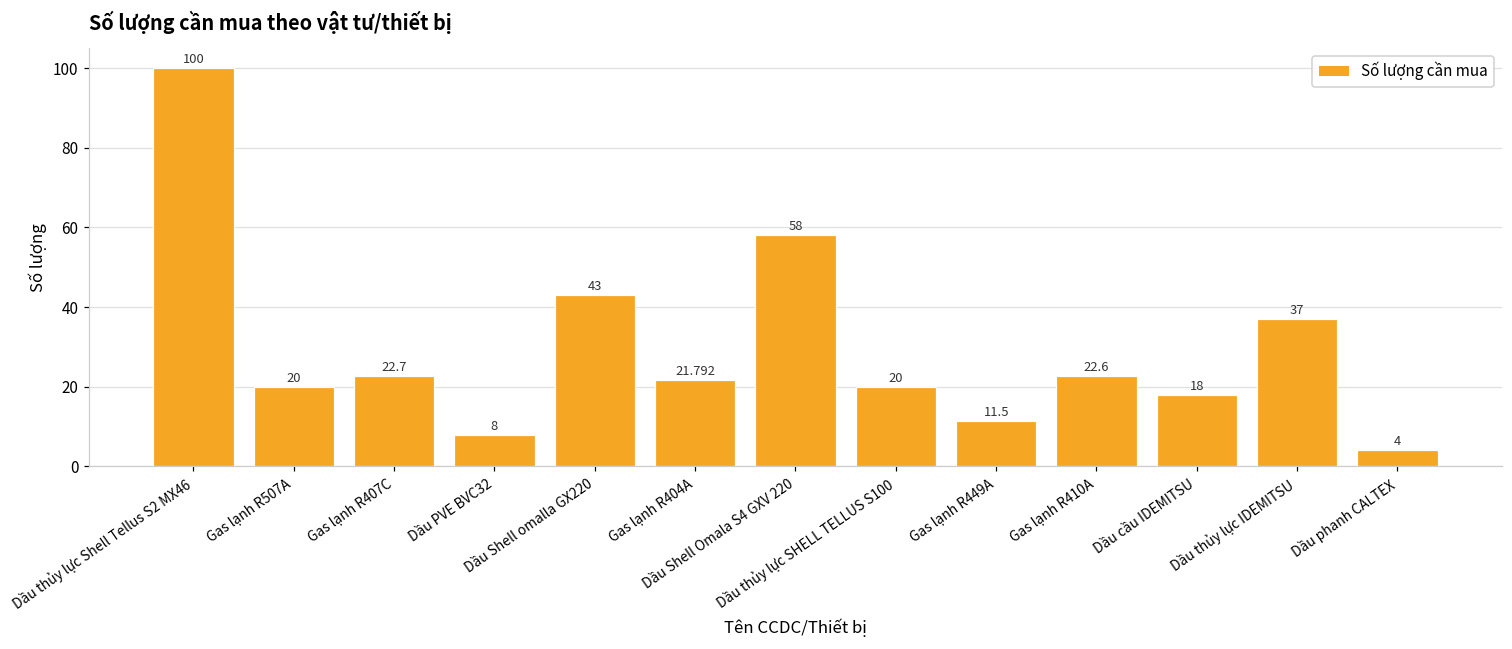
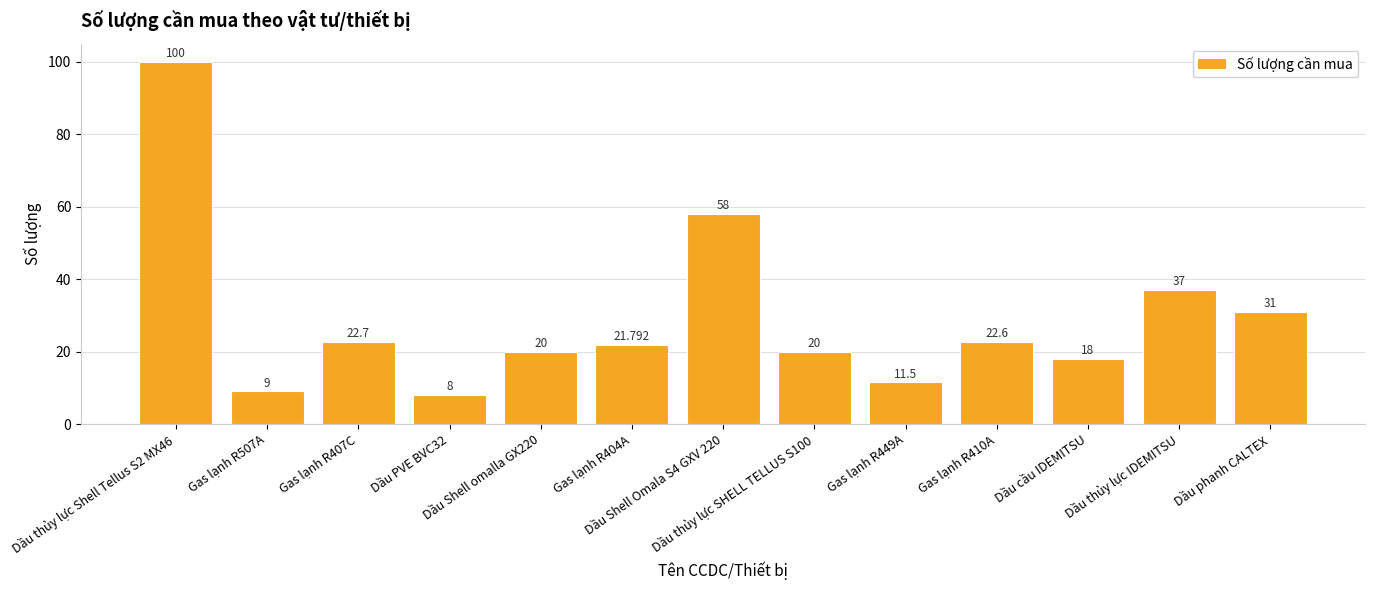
Gas lạnh R507A: 20 -> 9
Dầu Shell omalla GX220: 43 -> 20
Dầu phanh CALTEX: 4 -> 31
